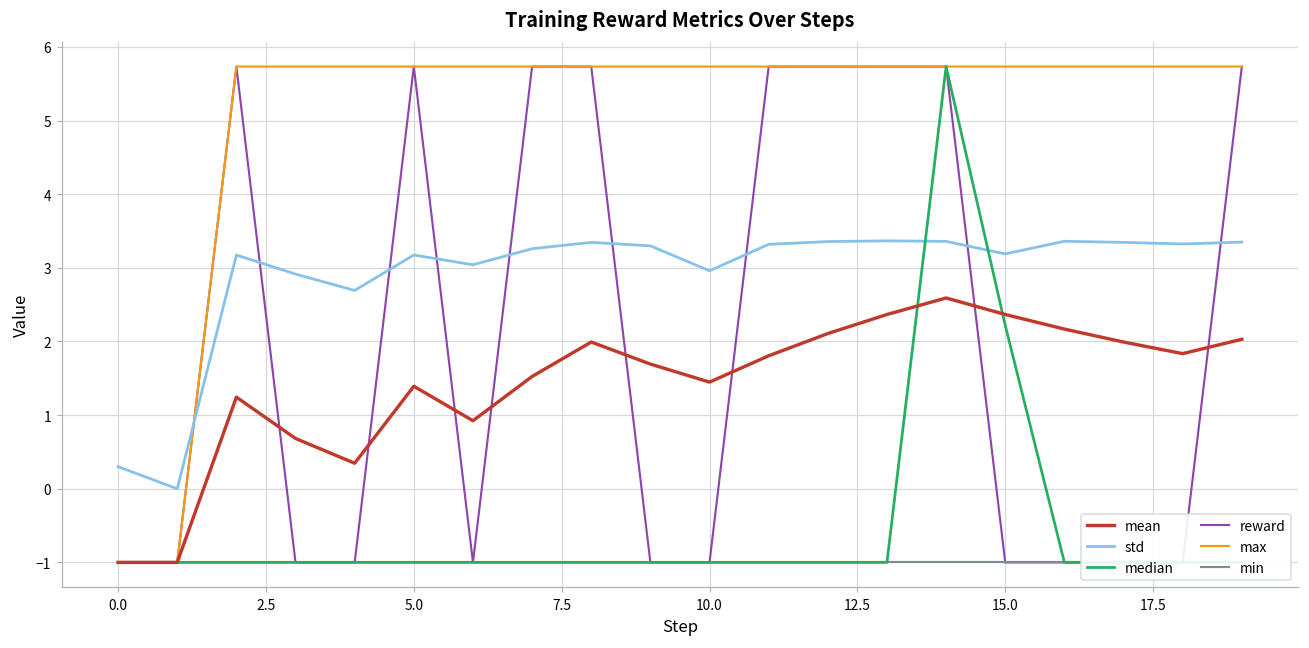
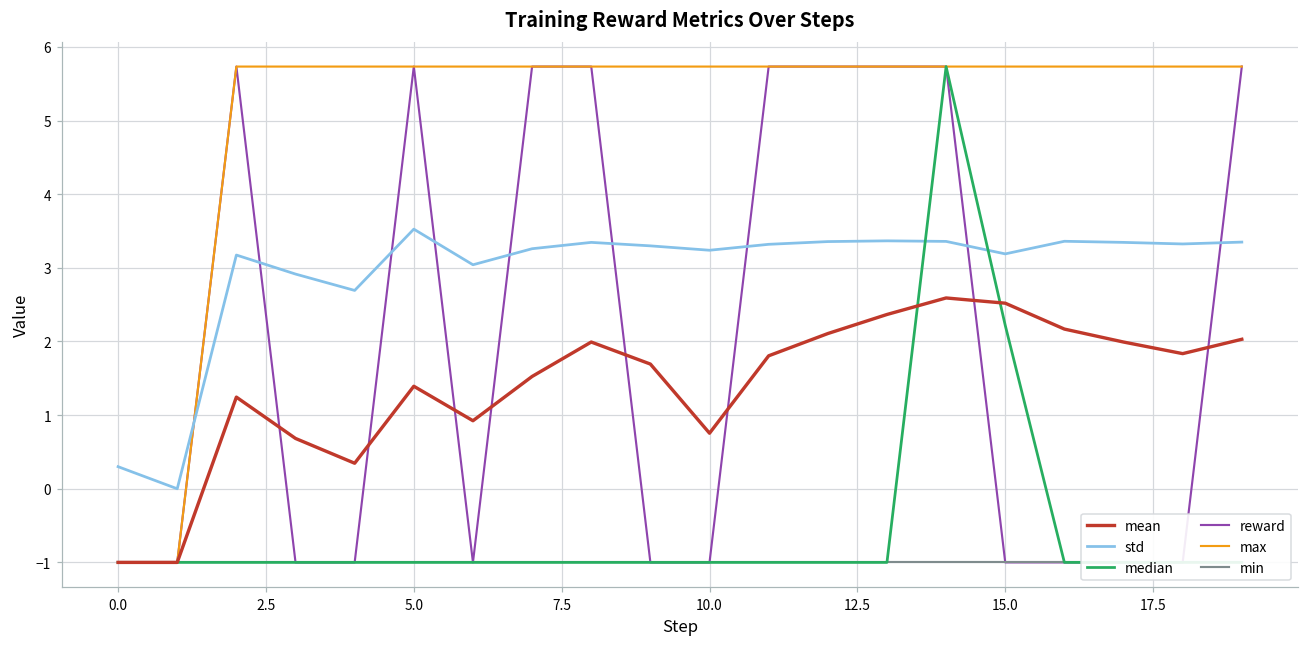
std, 5.0: 3.2 -> 3.5
mean, 10.0: 1.4 -> 0.8
std, 10.0: 3.0 -> 3.2
mean, 15.0: 2.4 -> 2.5
